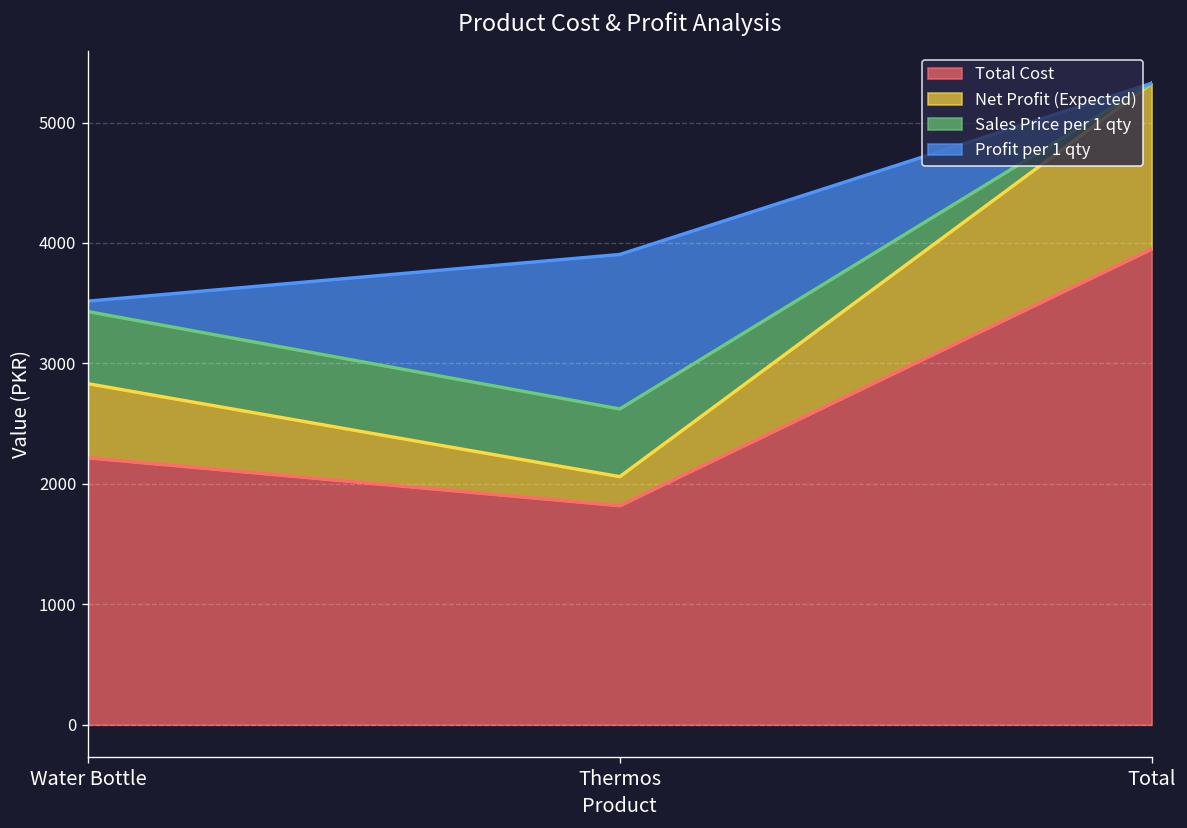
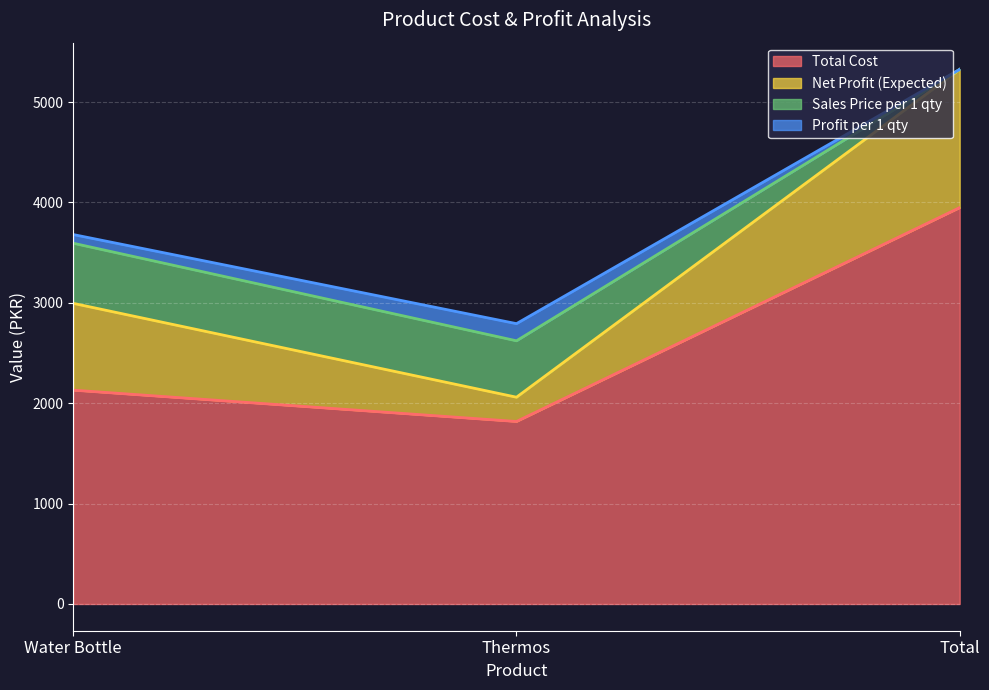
Total Cost, Water Bottle: 2220 -> 2130
Net Profit (Expected), Water Bottle: 620 -> 860
Profit per 1 qty, Thermos: 1280 -> 170
